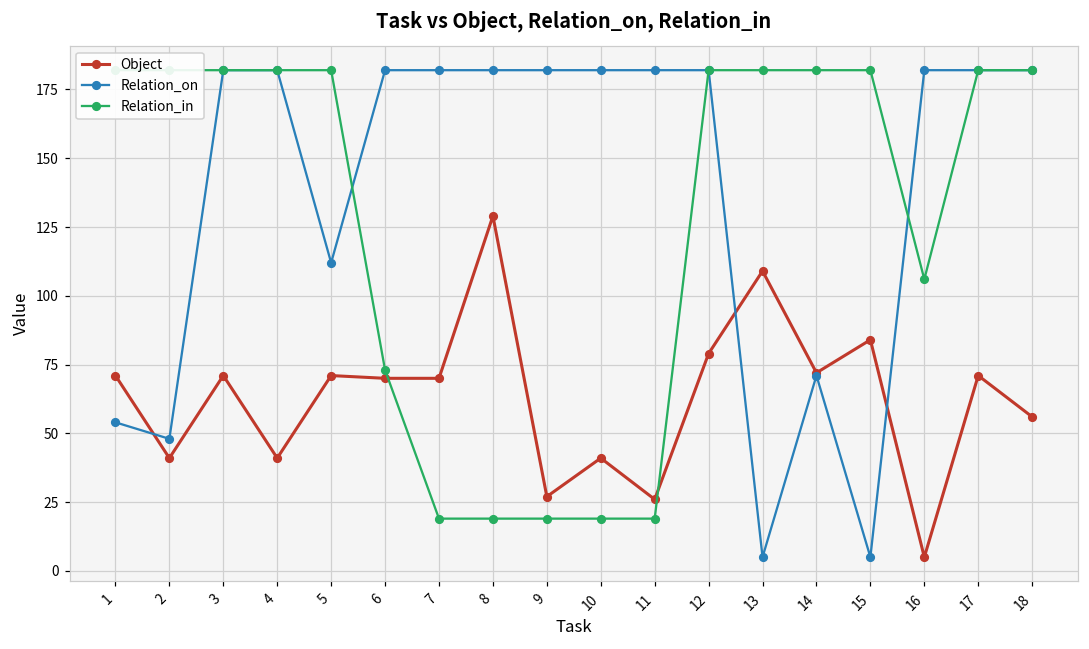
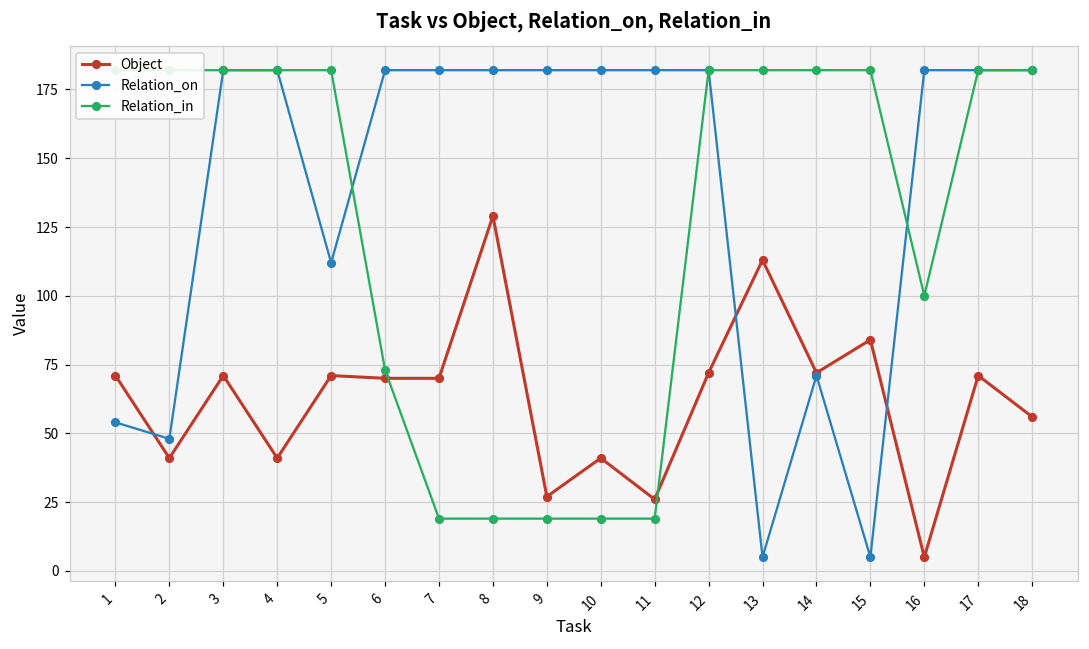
Object, 12: 79 -> 72
Object, 13: 109 -> 113
Relation_in, 16: 106 -> 100
